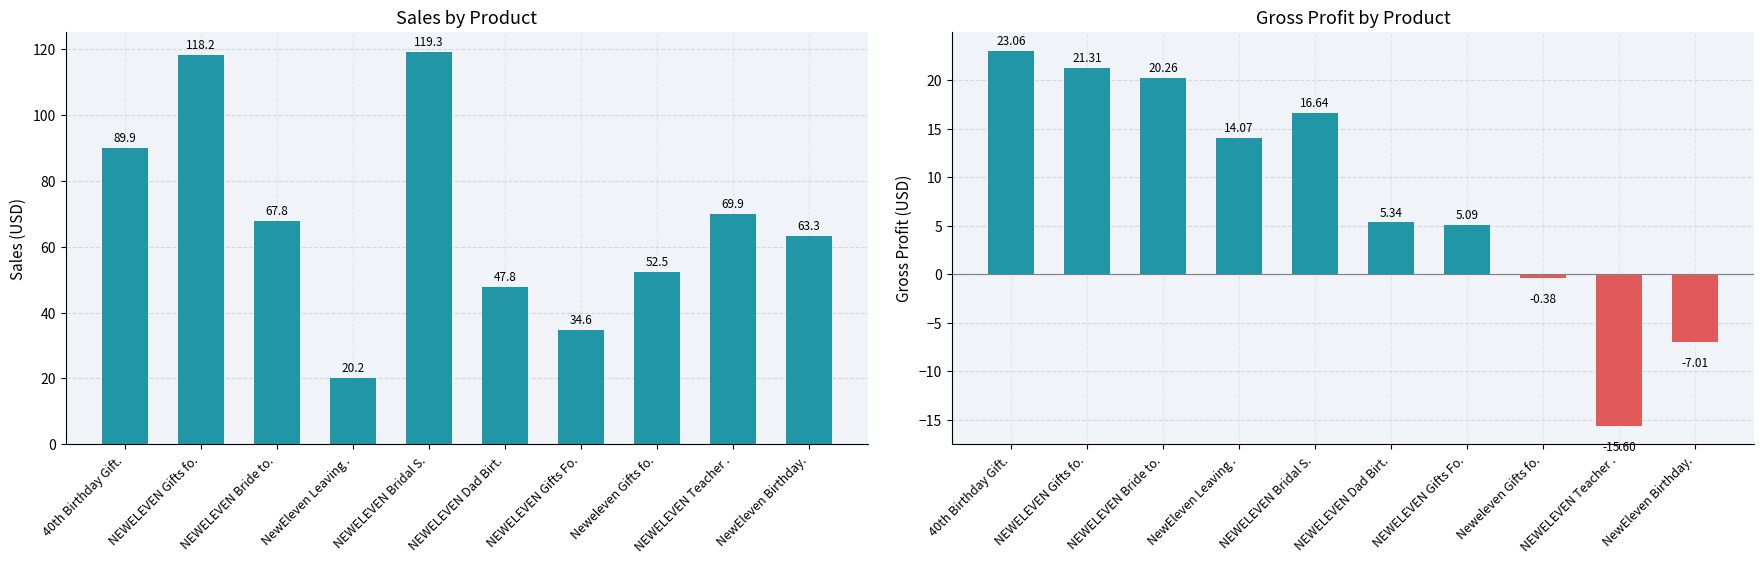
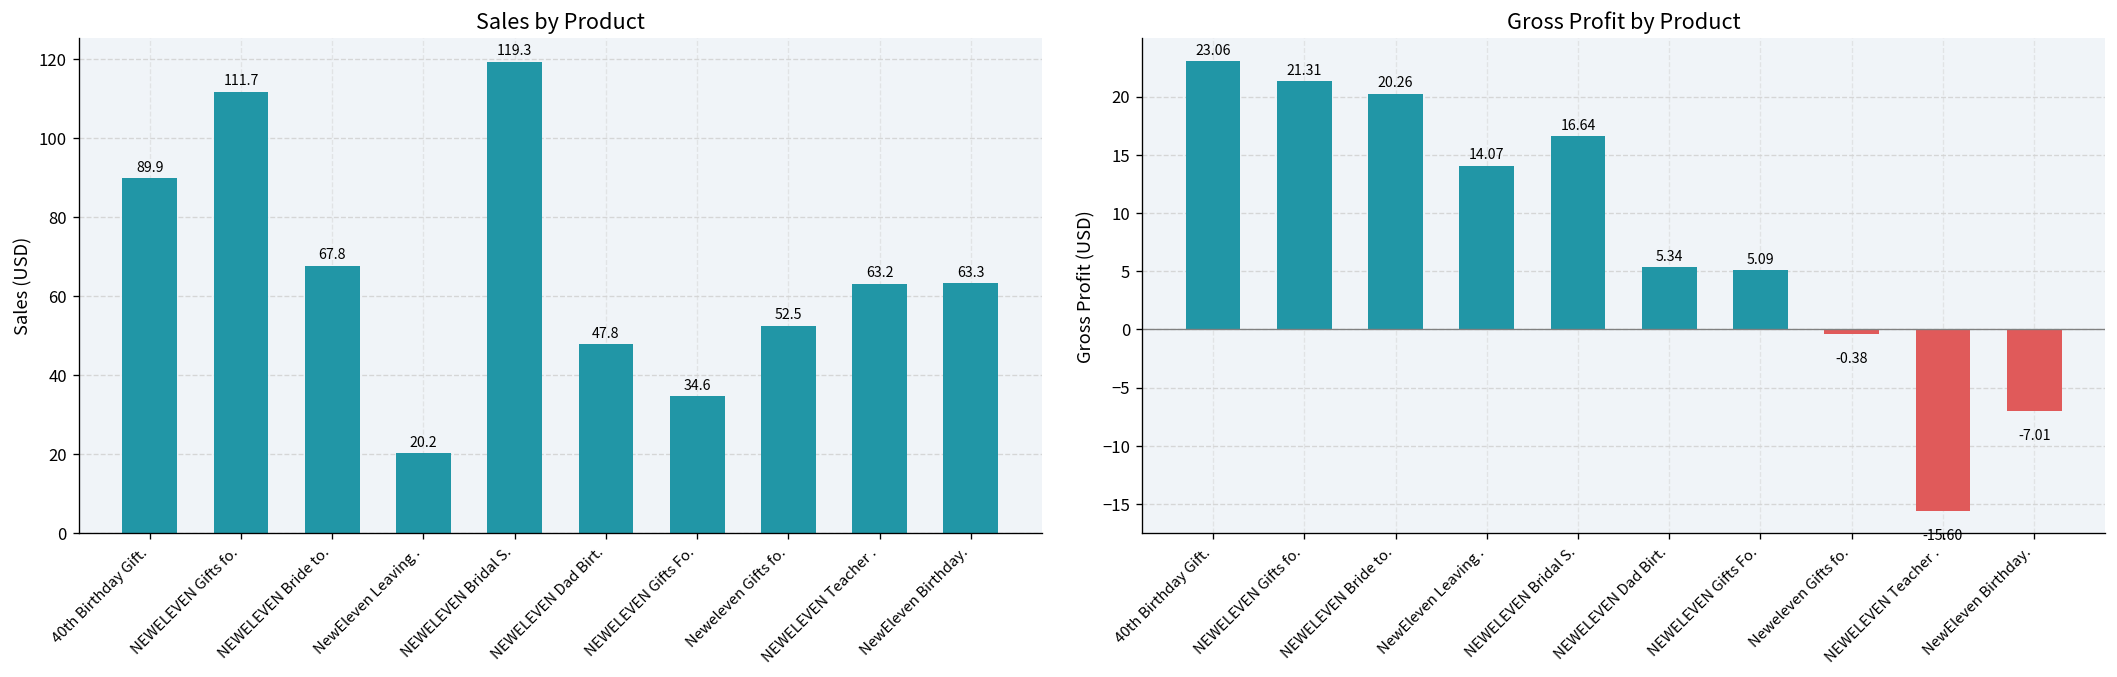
Sales by Product, NEWELEVEN Gifts fo.: 118.2 -> 111.7
Sales by Product, NEWELEVEN Teacher .: 69.9 -> 63.2
